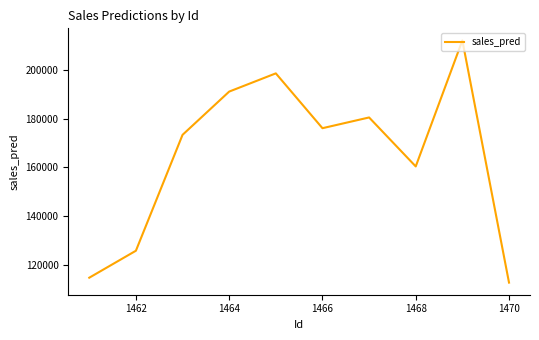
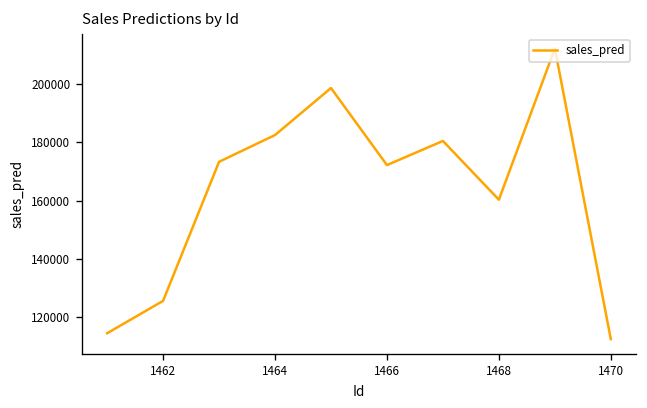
1464: 191000 -> 182000
1466: 176000 -> 172000
